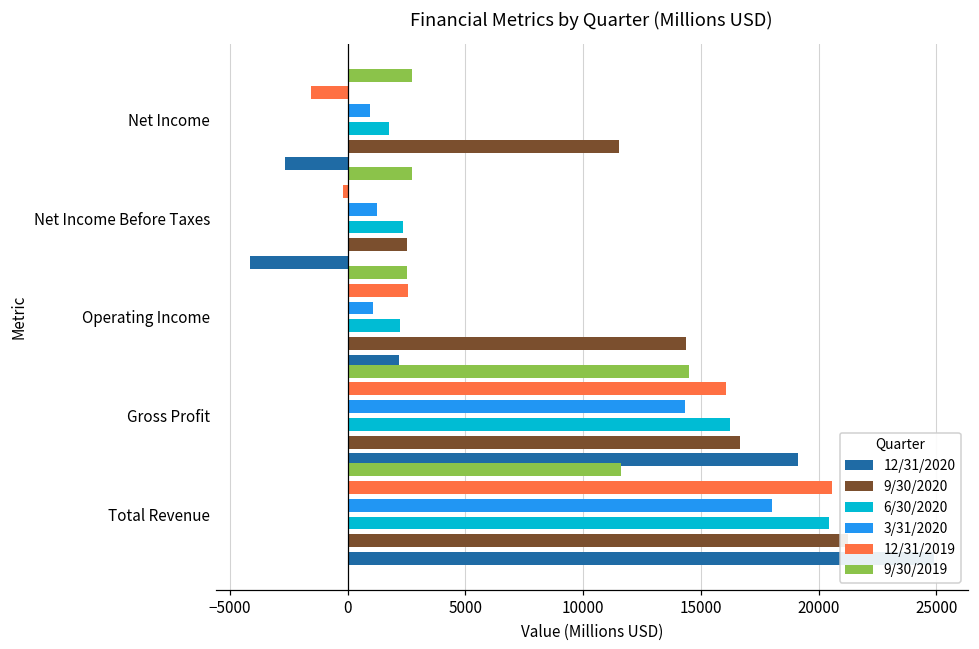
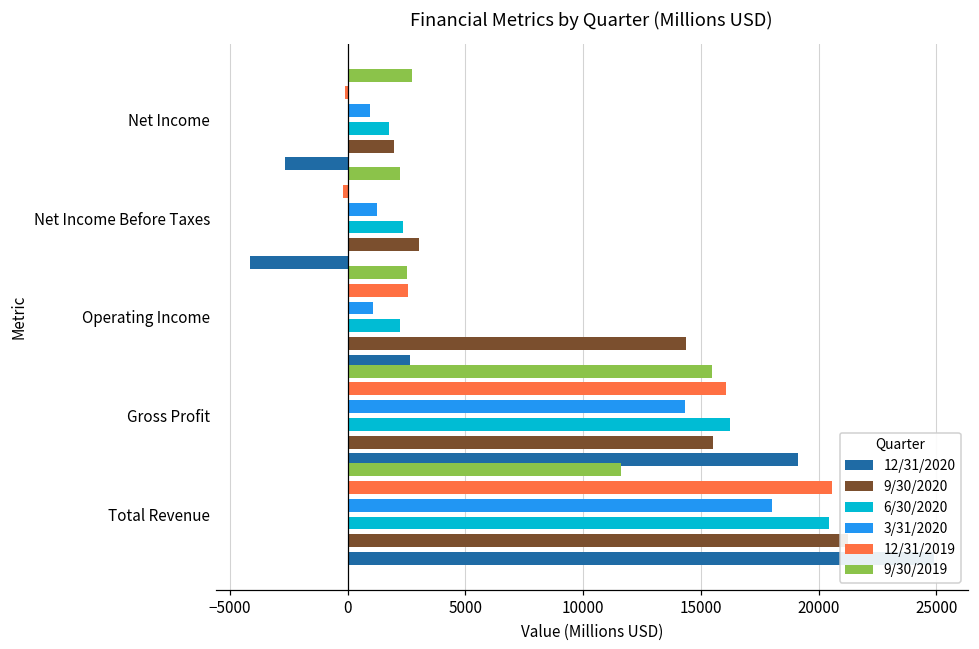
12/31/2019, Net Income: -1500 -> -100
9/30/2020, Net Income: 11500 -> 2000
9/30/2019, Net Income Before Taxes: 2700 -> 2200
9/30/2020, Net Income Before Taxes: 2500 -> 3000
12/31/2020, Operating Income: 2200 -> 2700
9/30/2019, Gross Profit: 14500 -> 15500
9/30/2020, Gross Profit: 16700 -> 15500
